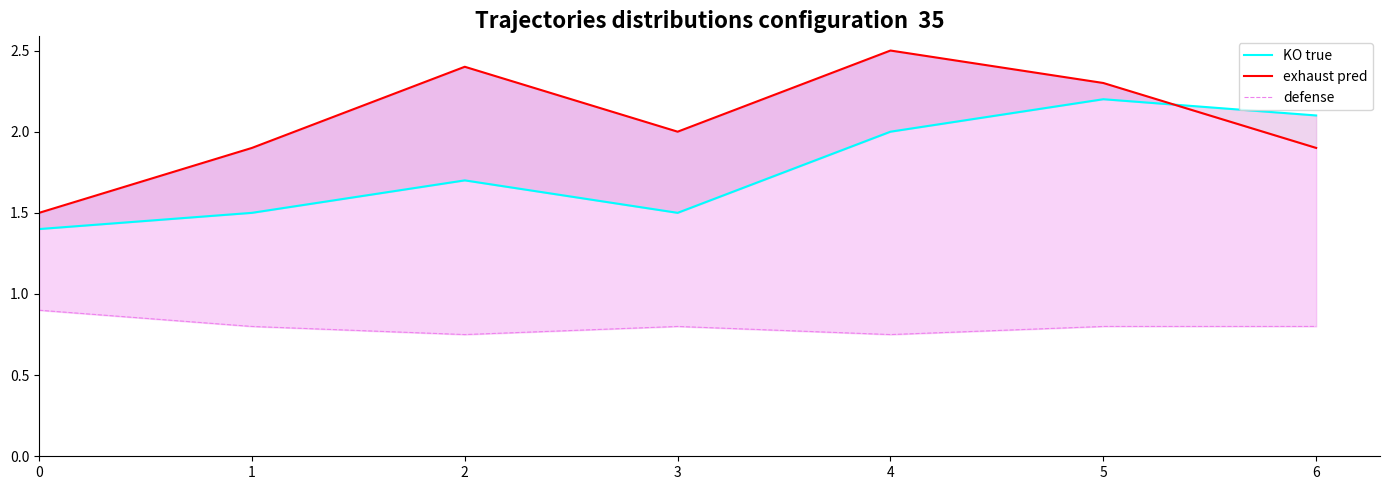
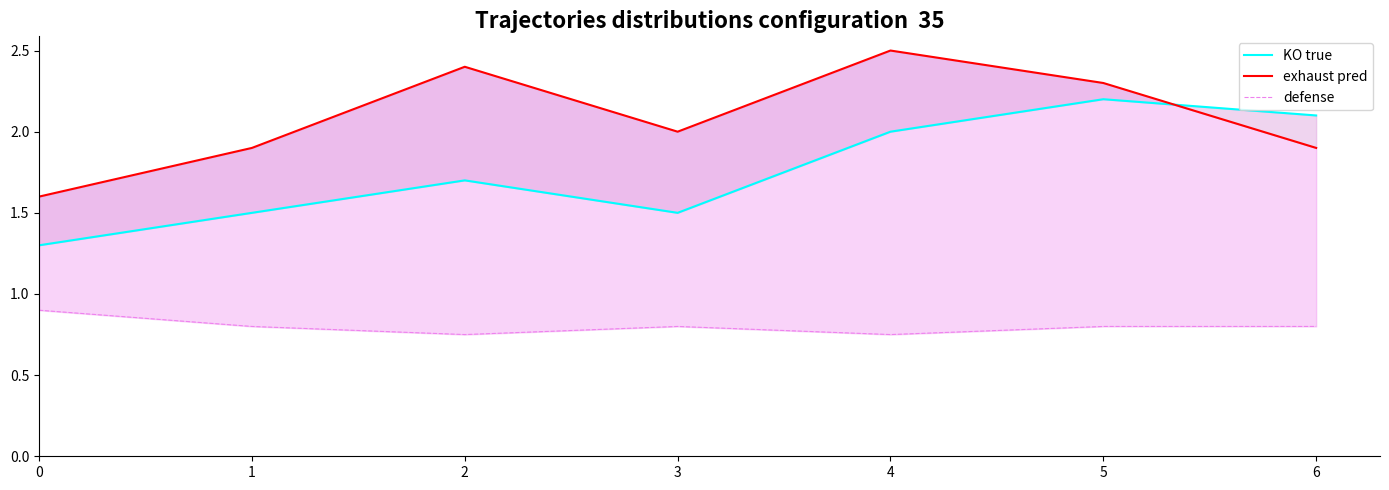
KO true, 0: 1.4 -> 1.3
exhaust pred, 0: 1.5 -> 1.6
